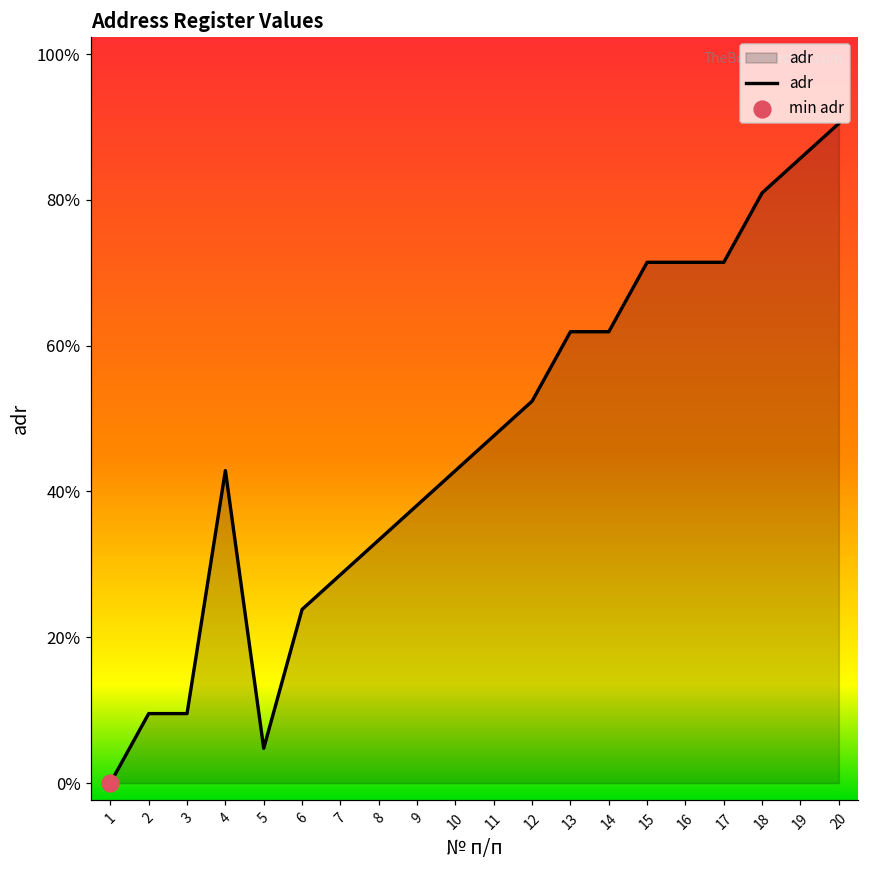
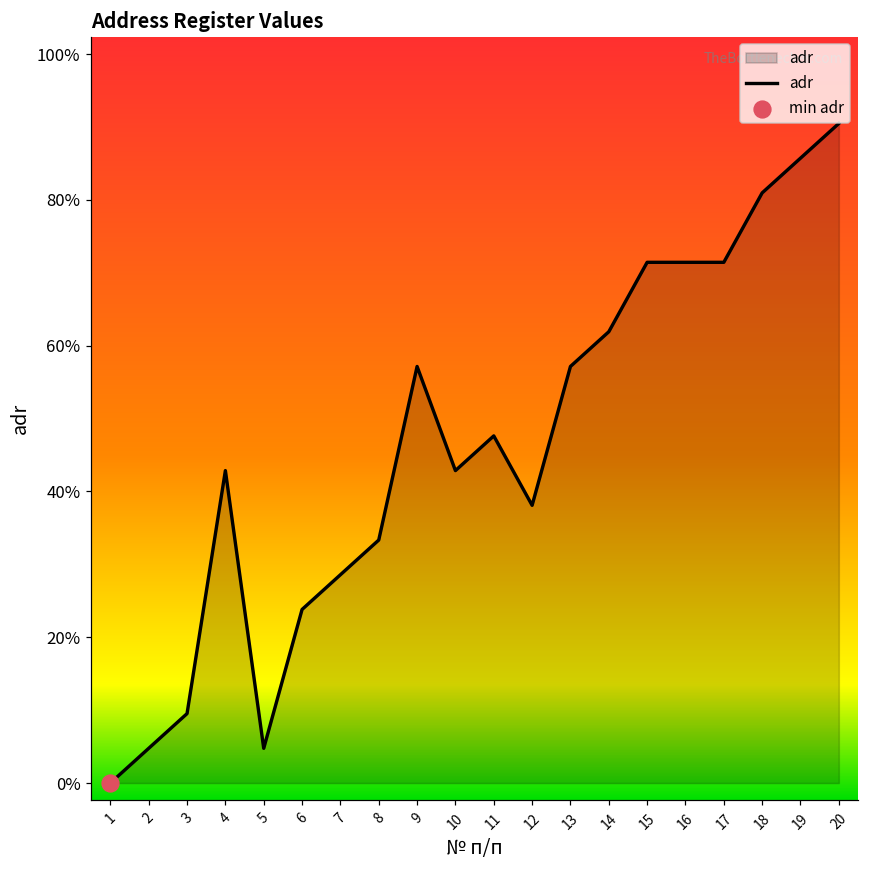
adr, 2: 10% -> 5%
adr, 9: 38% -> 57%
adr, 12: 52% -> 38%
adr, 13: 62% -> 57%
